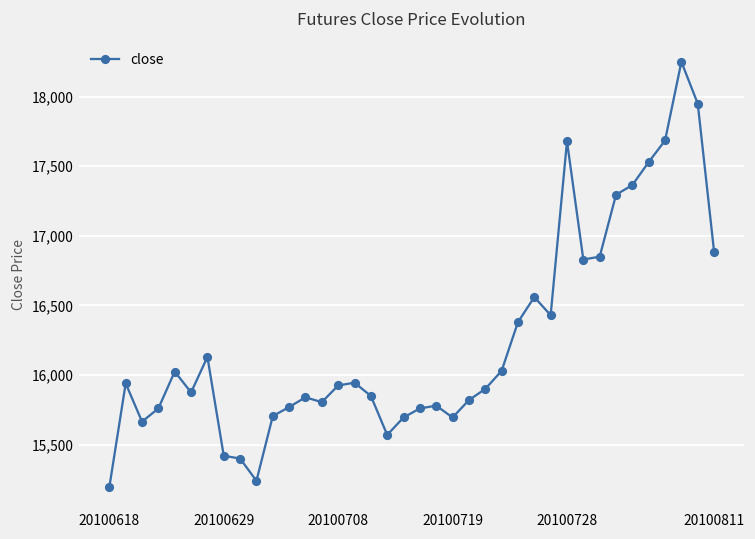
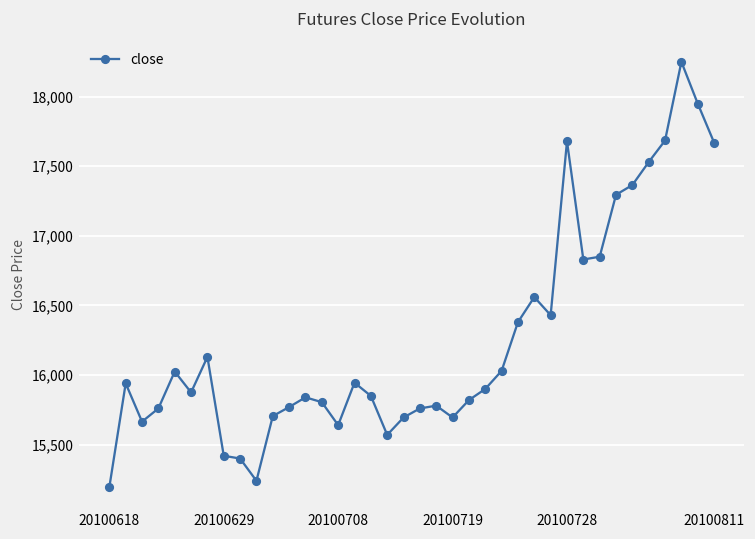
20100708: 15,930 -> 15,640
20100811: 16,890 -> 17,670
